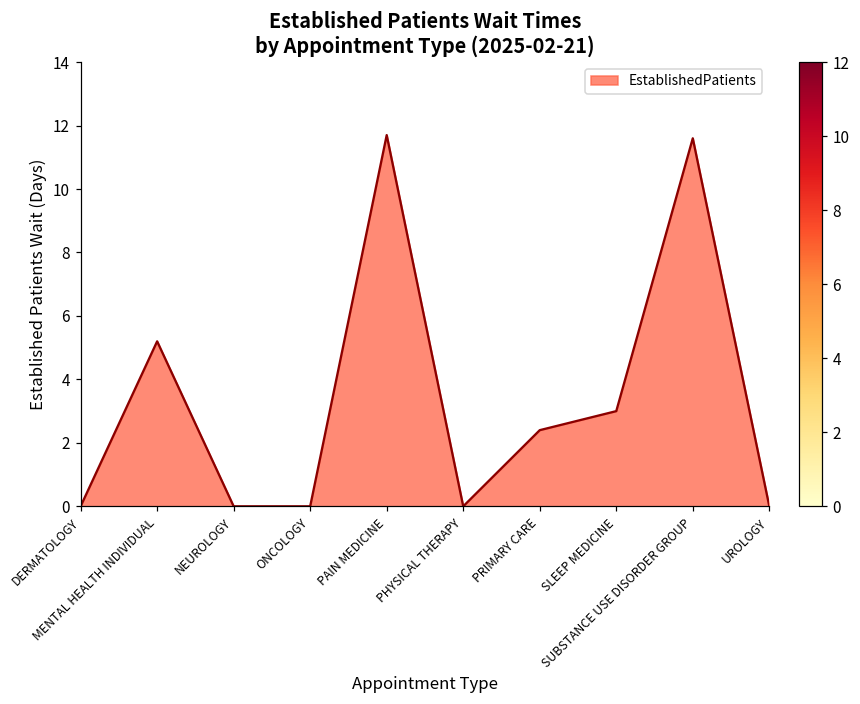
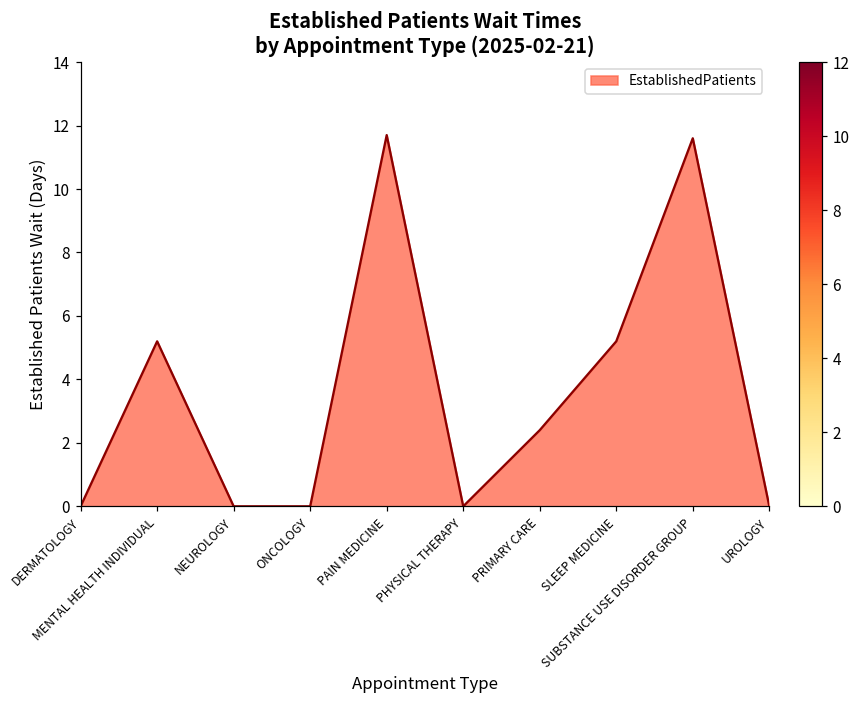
SLEEP MEDICINE: 3.0 -> 5.2
